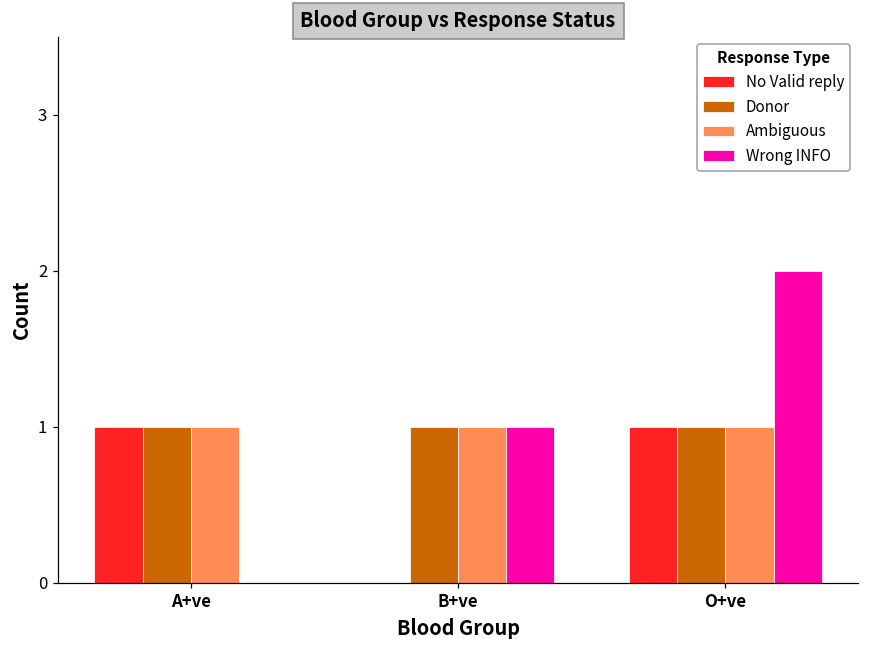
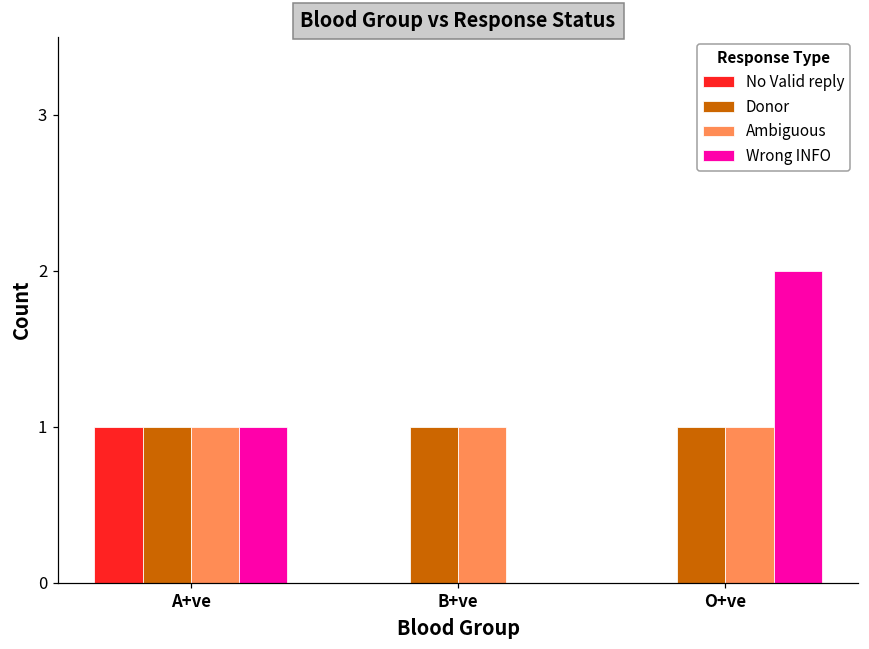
Wrong INFO, A+ve: 0 -> 1
Wrong INFO, B+ve: 1 -> 0
No Valid reply, O+ve: 1 -> 0
